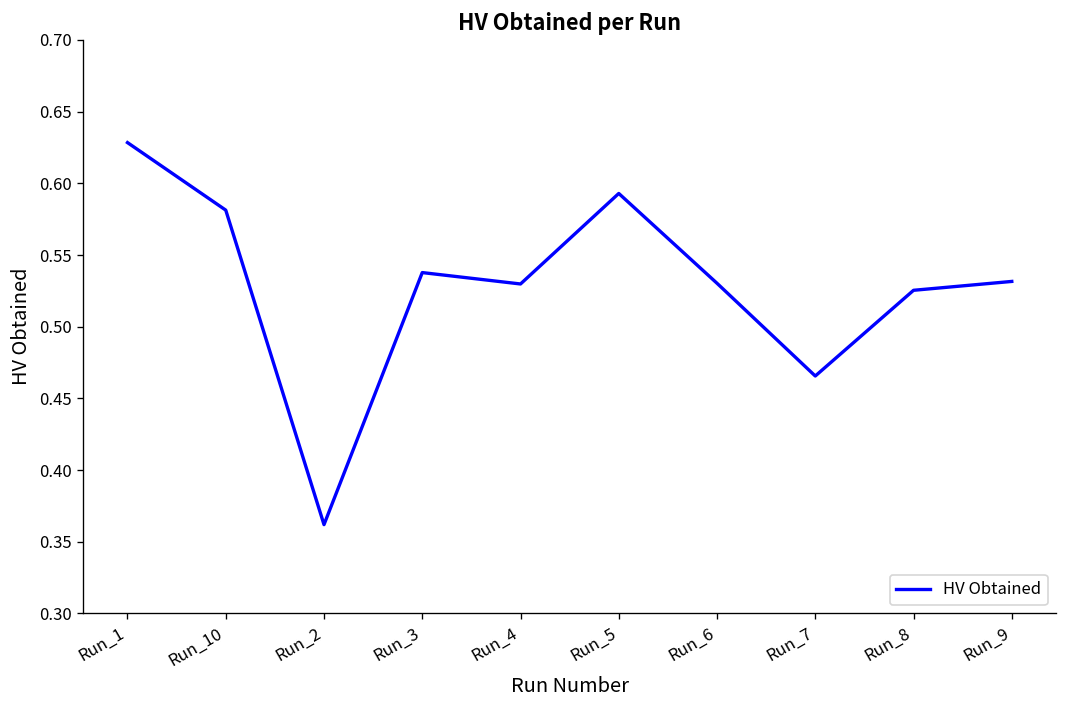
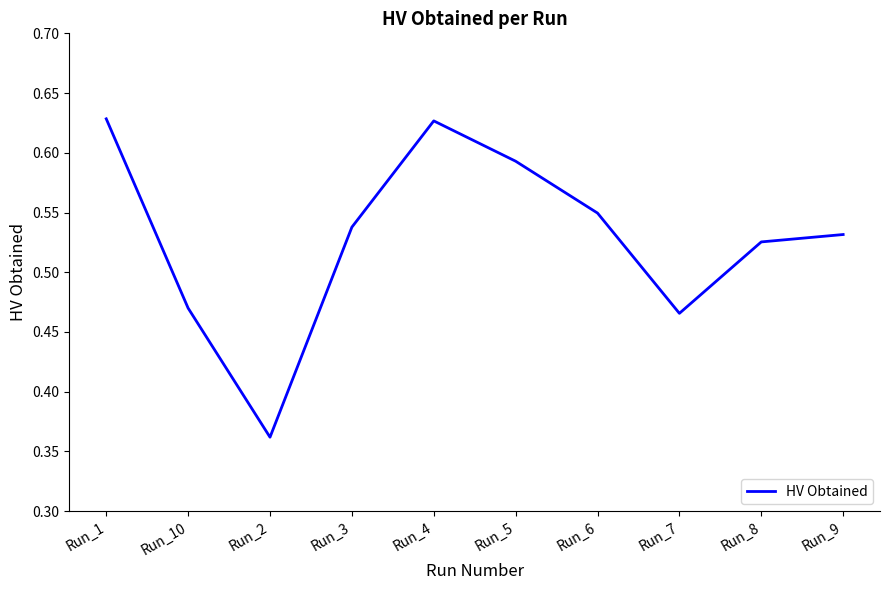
Run_10: 0.581 -> 0.470
Run_4: 0.530 -> 0.627
Run_6: 0.530 -> 0.550
